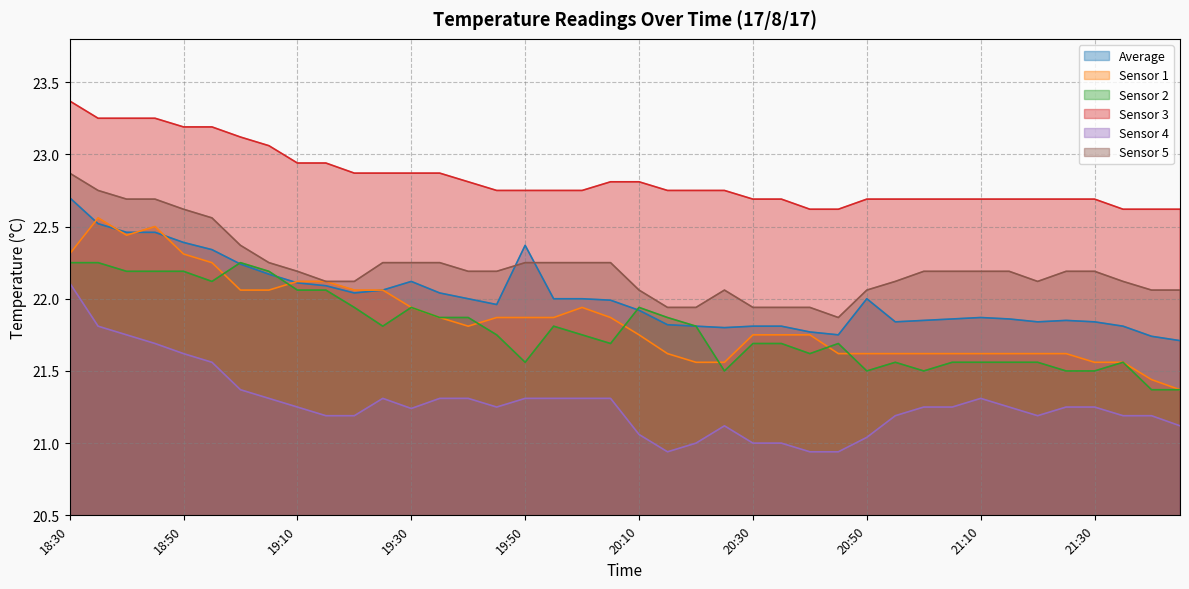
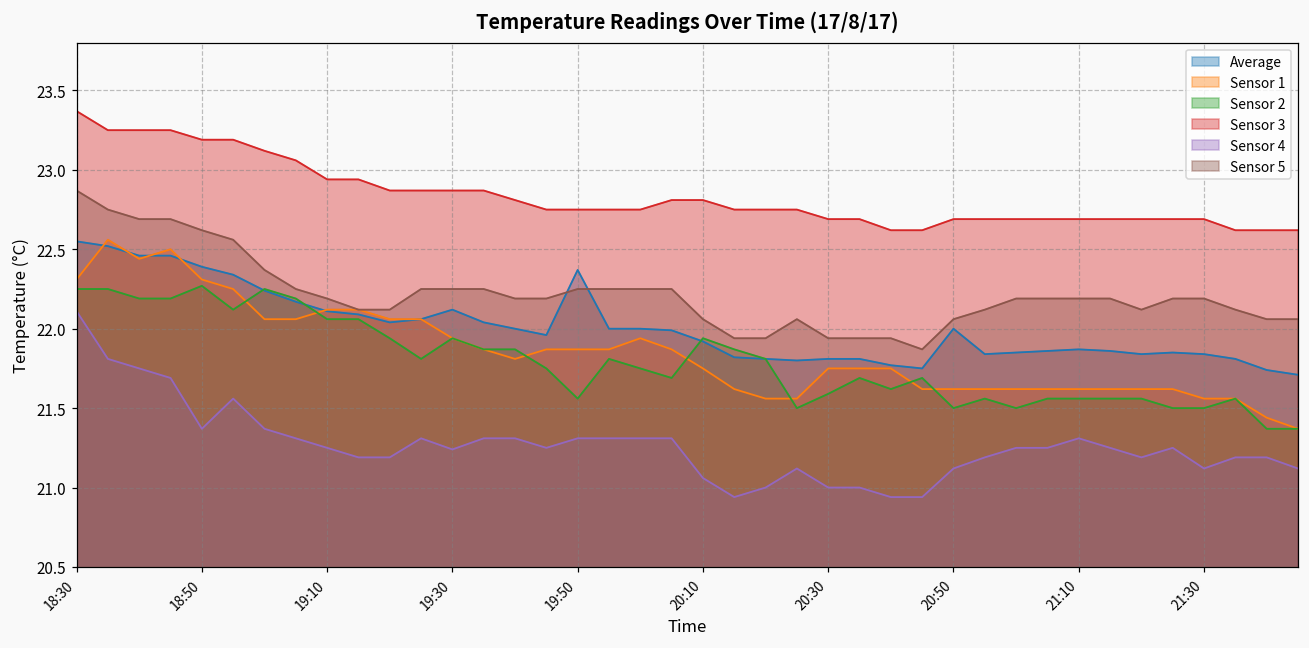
Average, 18:30: 22.70 -> 22.55
Sensor 2, 18:50: 22.19 -> 22.27
Sensor 4, 18:50: 21.62 -> 21.37
Sensor 2, 20:30: 21.69 -> 21.59
Sensor 4, 20:50: 21.04 -> 21.12
Sensor 4, 21:30: 21.25 -> 21.12
